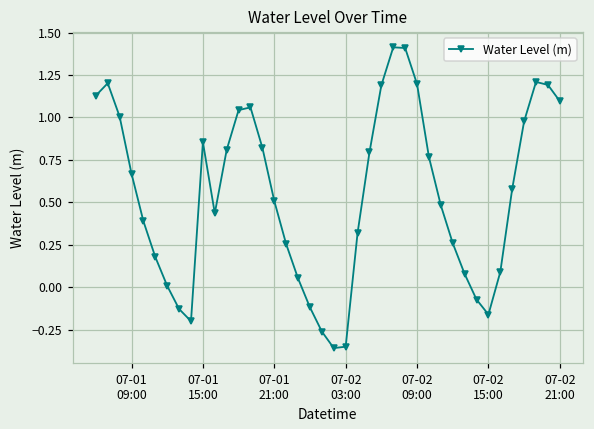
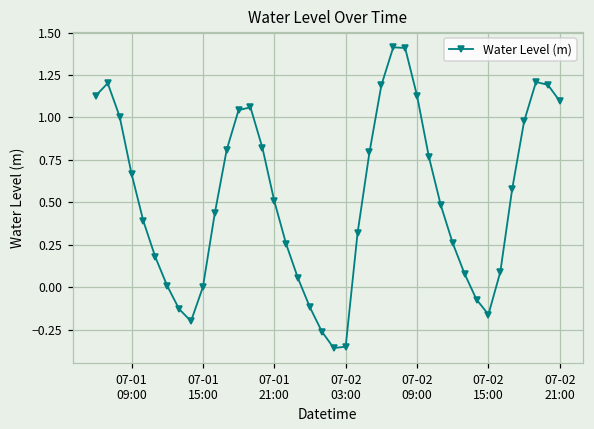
07-01 15:00: 0.85 -> 0.00
07-02 09:00: 1.20 -> 1.13
